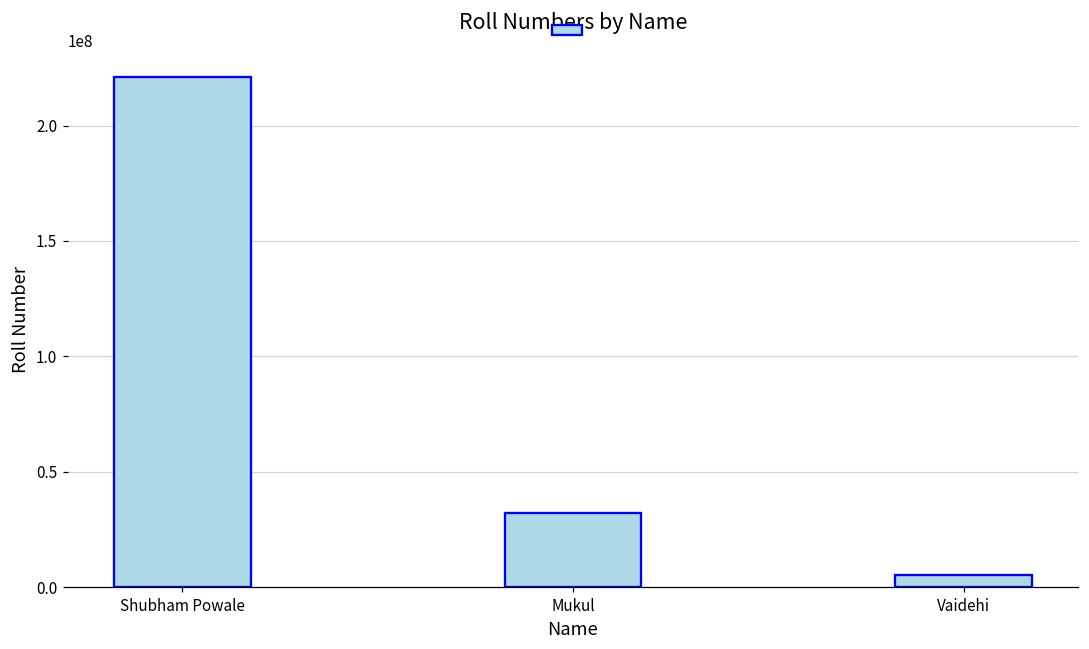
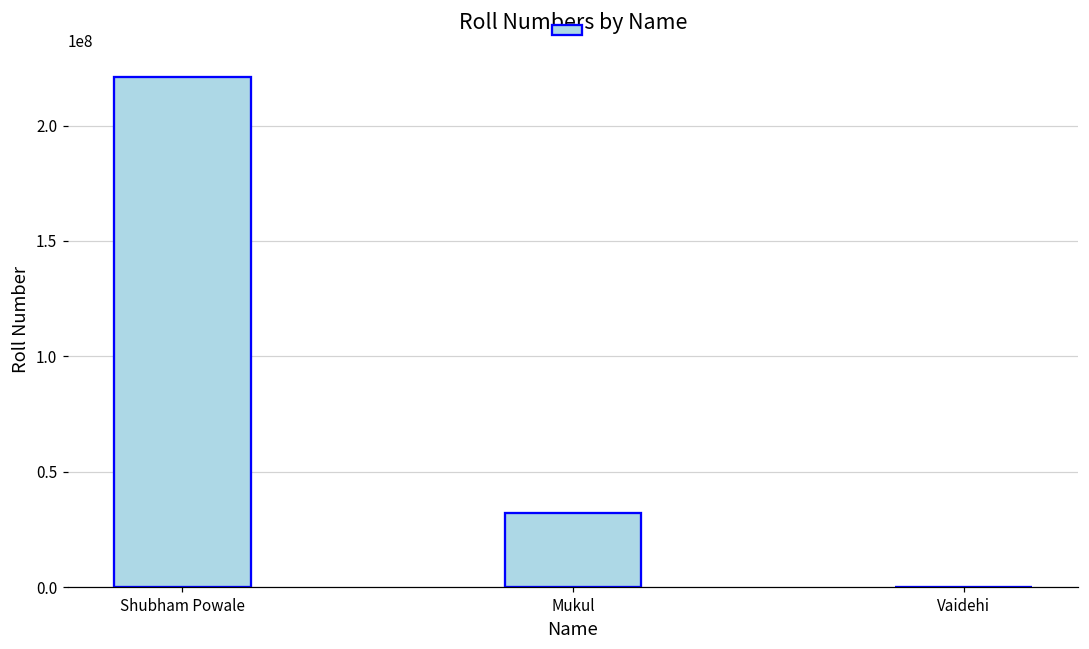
Vaidehi: 5000000 -> 0
